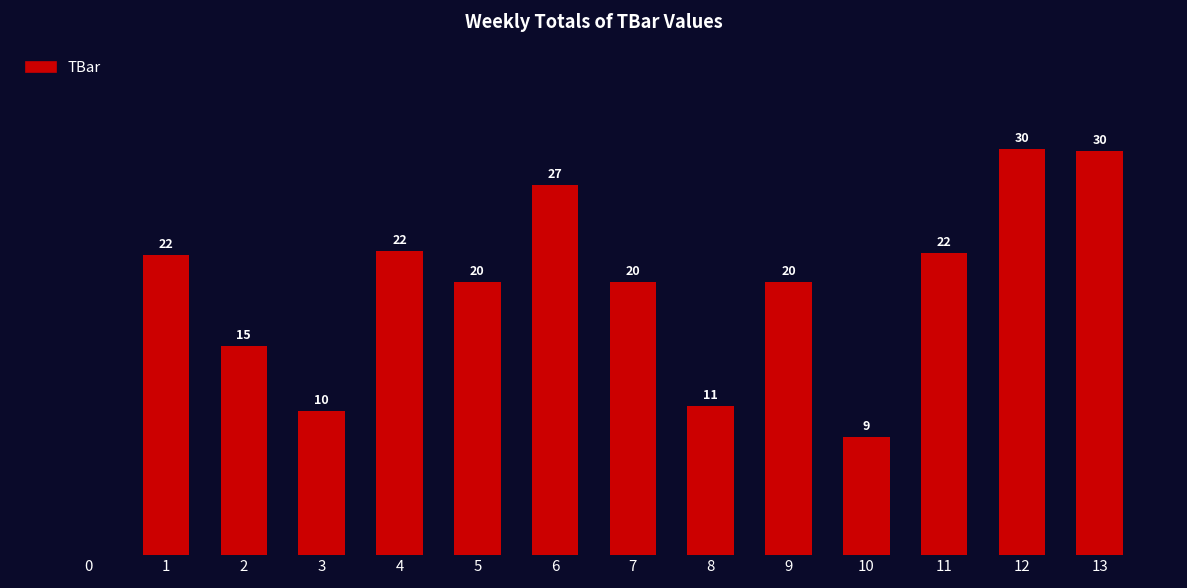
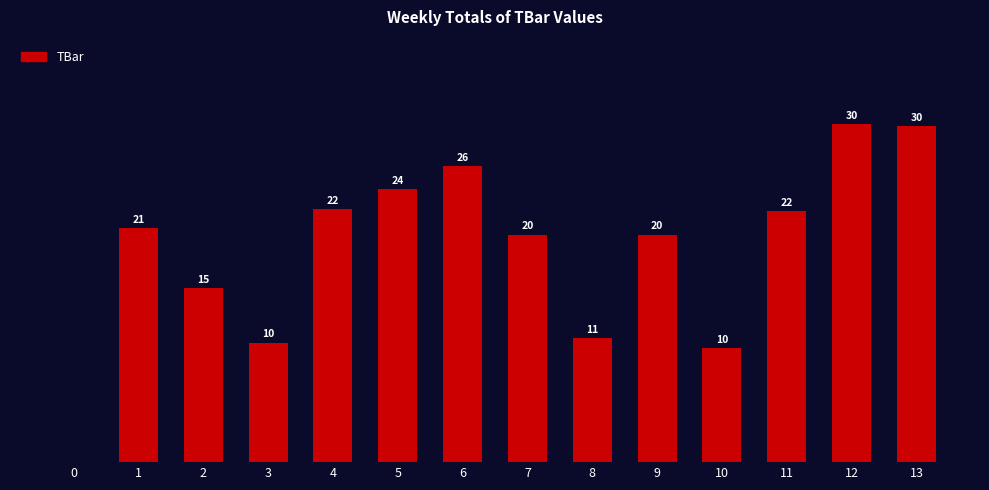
1: 22 -> 21
5: 20 -> 24
6: 27 -> 26
10: 9 -> 10
